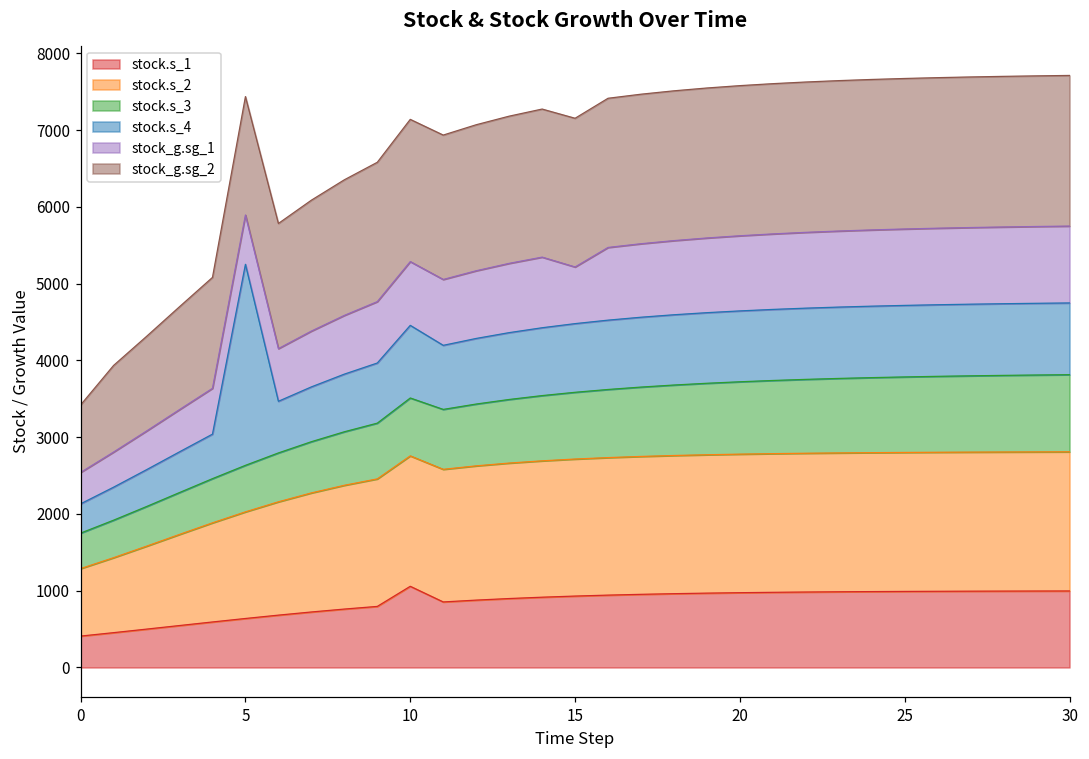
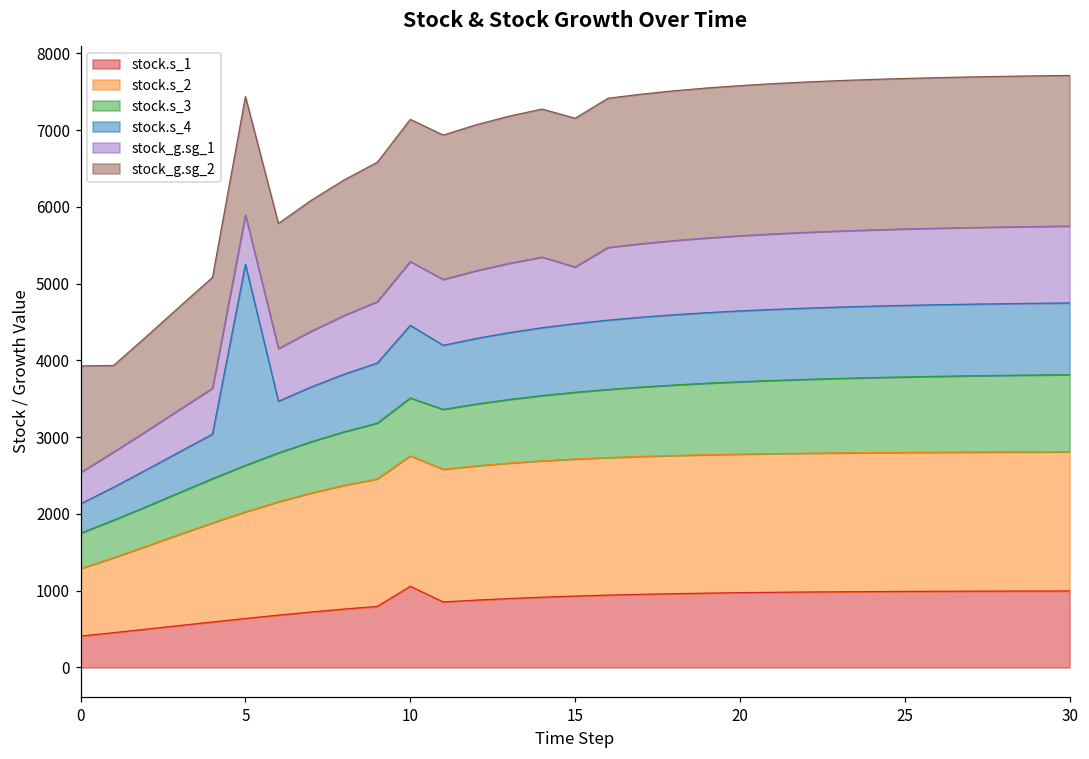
stock_g.sg_2, 0: 900 -> 1400
